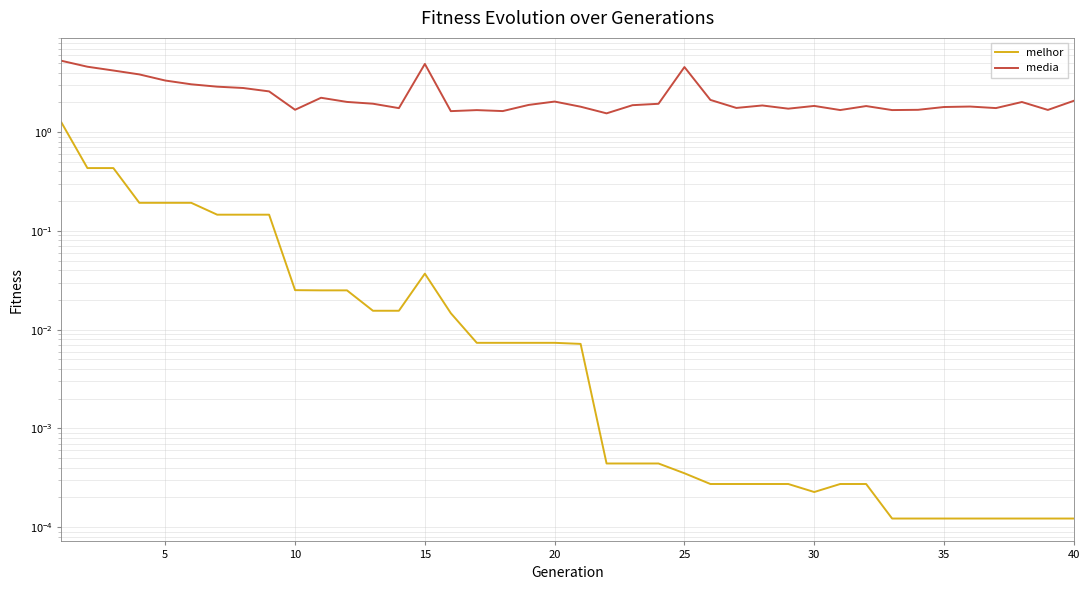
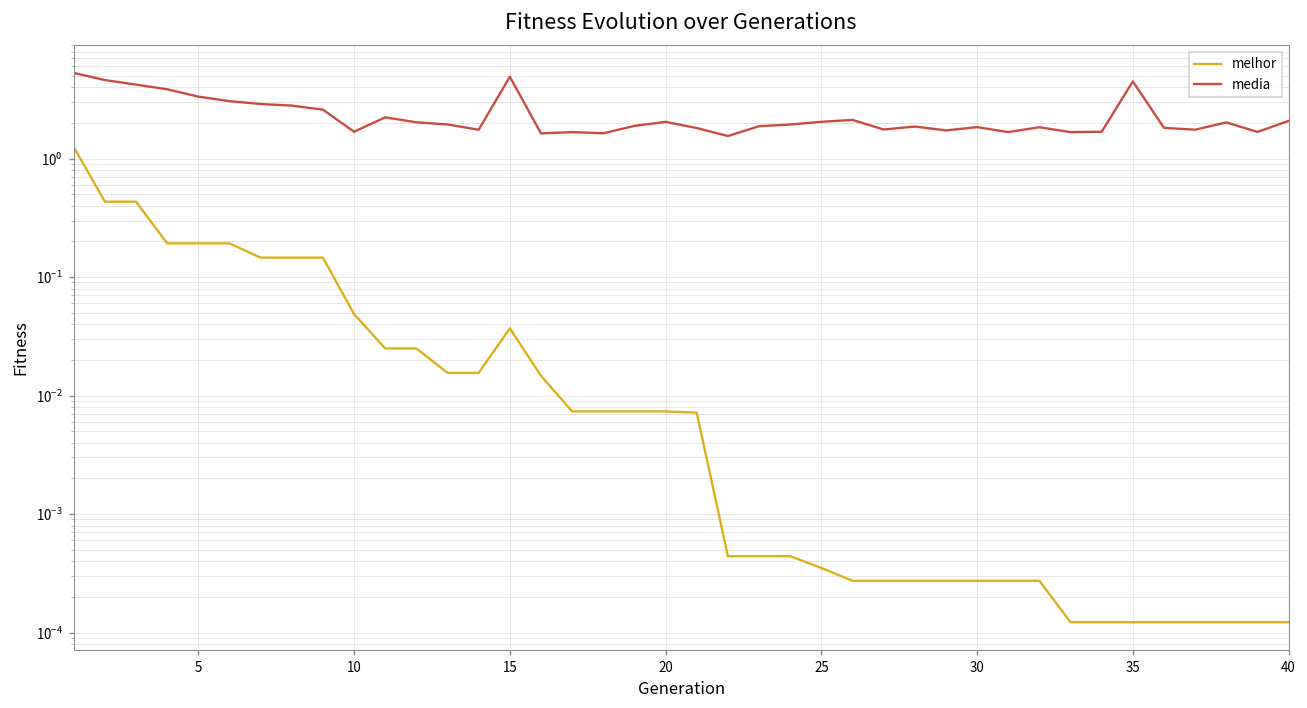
melhor, 10: 0.025 -> 0.05
media, 25: 5 -> 2.0
melhor, 30: 0.00023 -> 0.00027
media, 35: 1.8 -> 4
